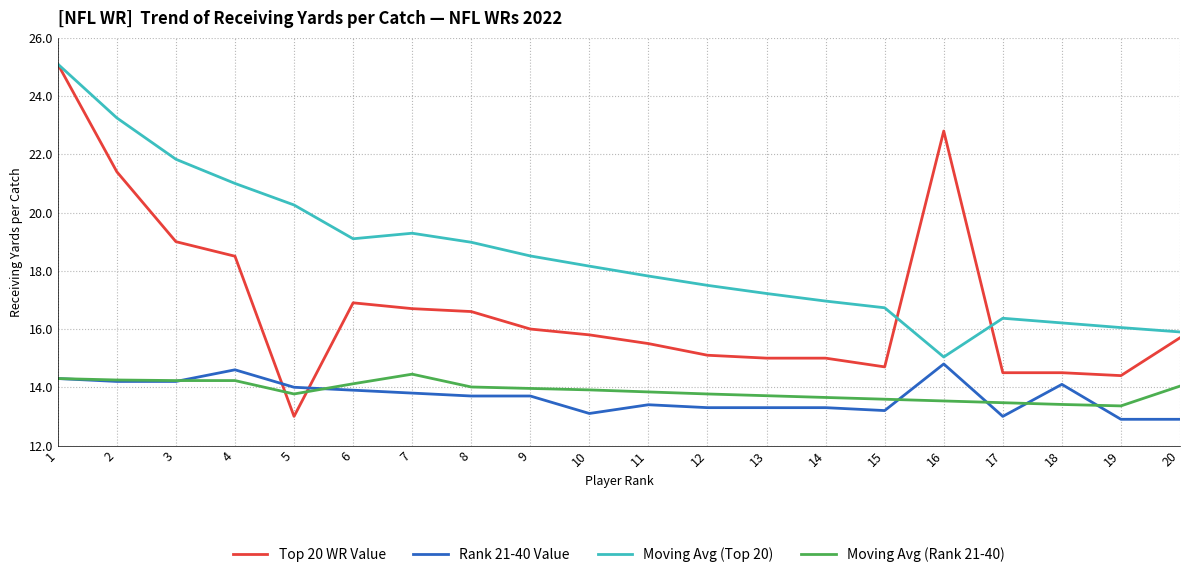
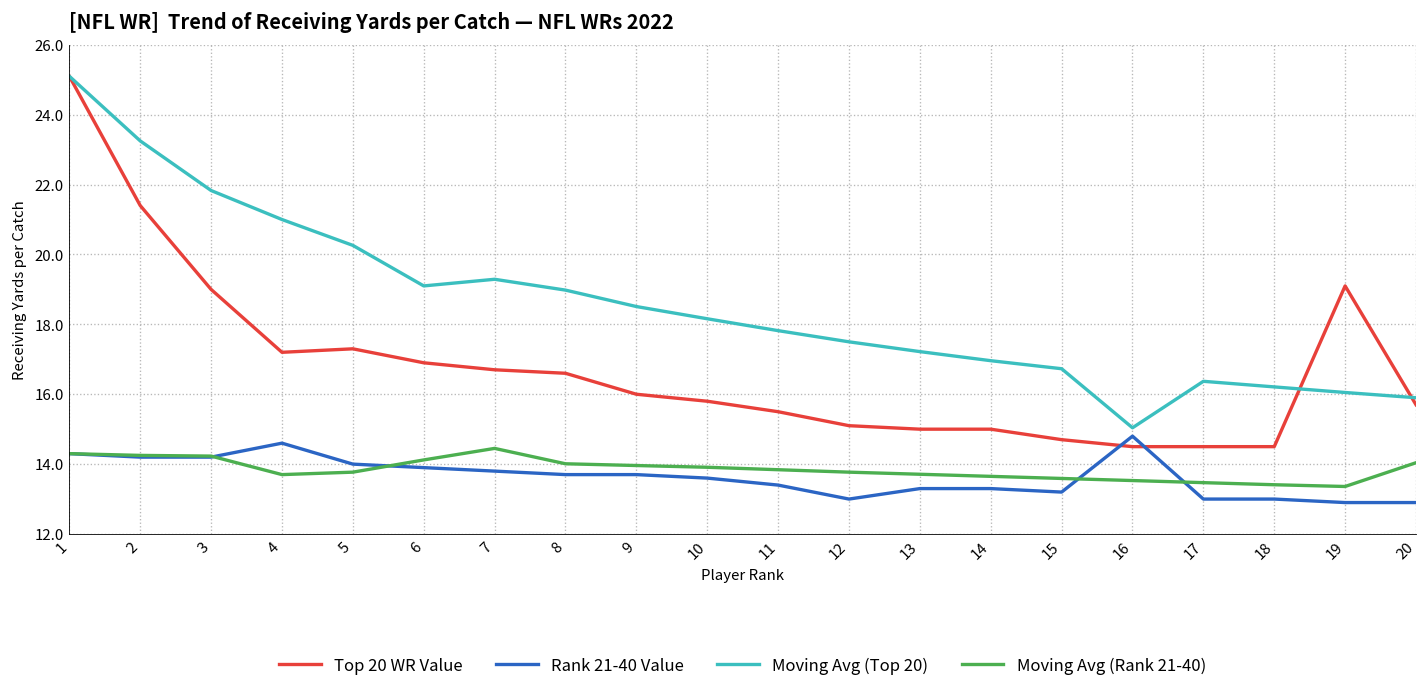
Top 20 WR Value, 4: 18.5 -> 17.2
Moving Avg (Rank 21-40), 4: 14.2 -> 13.7
Top 20 WR Value, 5: 13.0 -> 17.3
Rank 21-40 Value, 10: 13.1 -> 13.6
Rank 21-40 Value, 12: 13.3 -> 13.0
Top 20 WR Value, 16: 22.8 -> 14.5
Rank 21-40 Value, 18: 14.1 -> 13.0
Top 20 WR Value, 19: 14.4 -> 19.1
